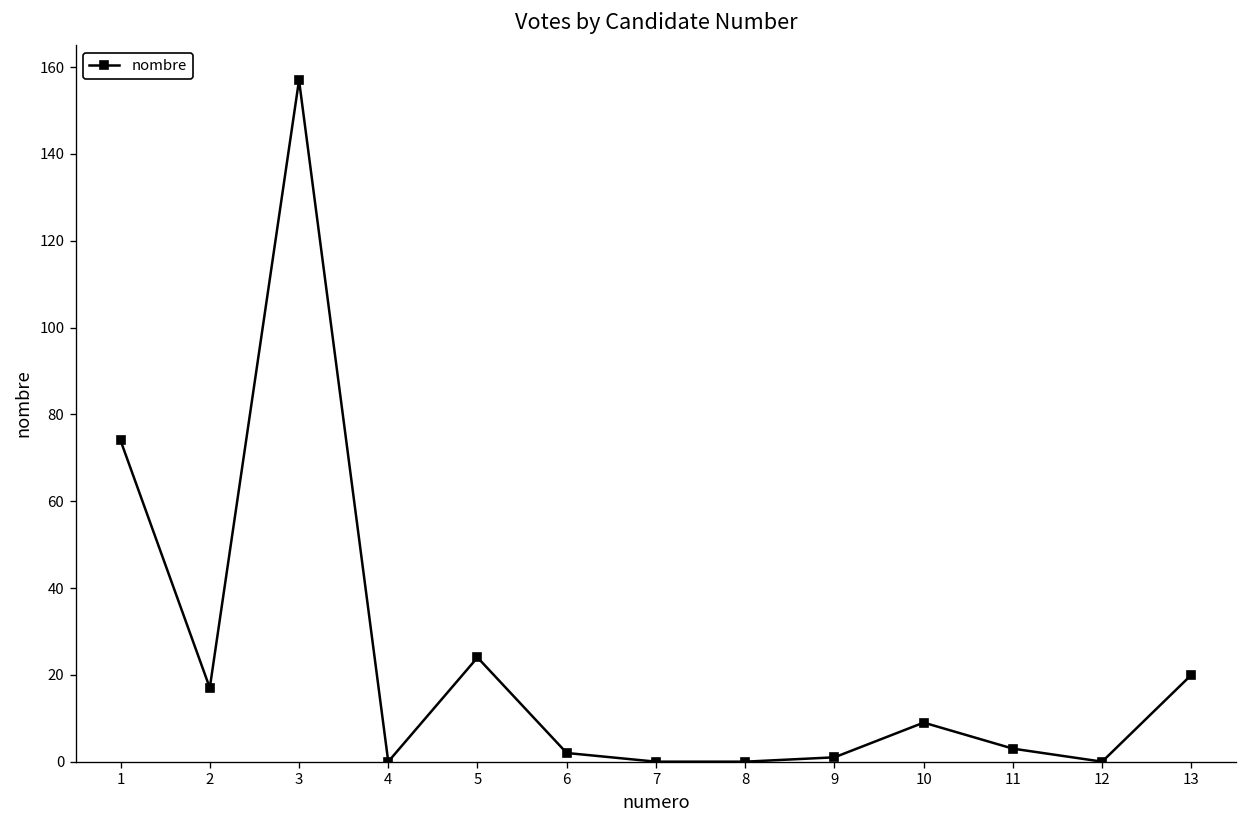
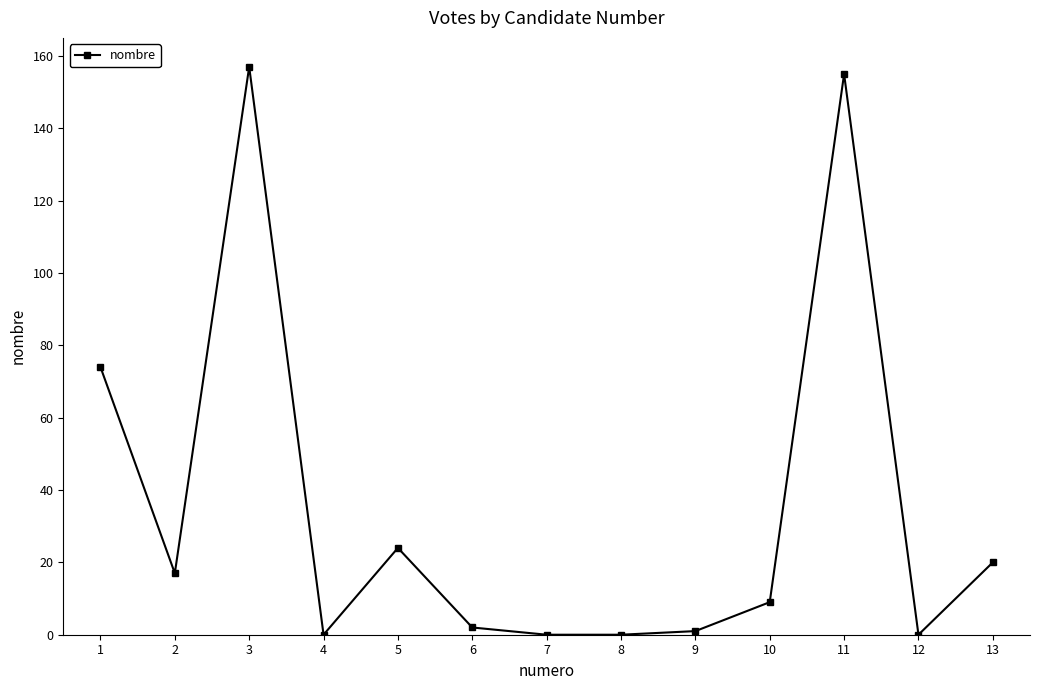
11: 3 -> 155
